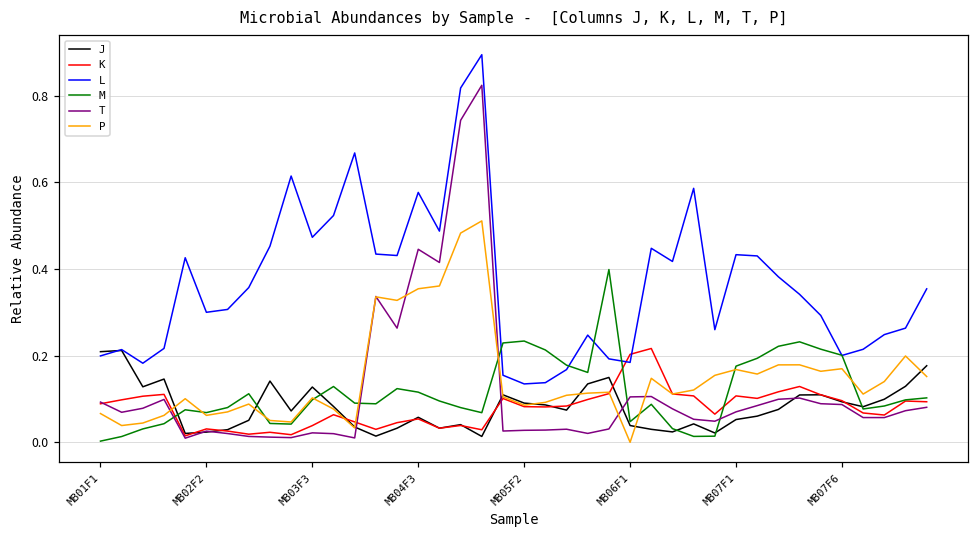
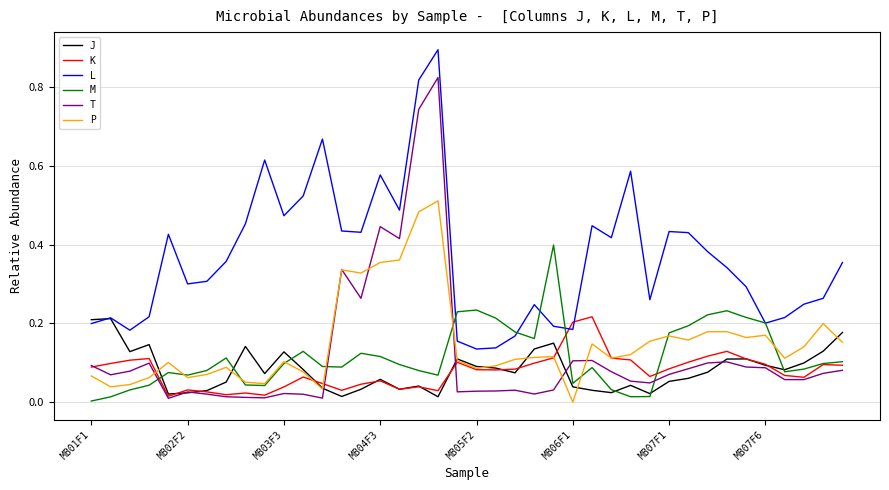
K, MB07F1: 0.11 -> 0.08
